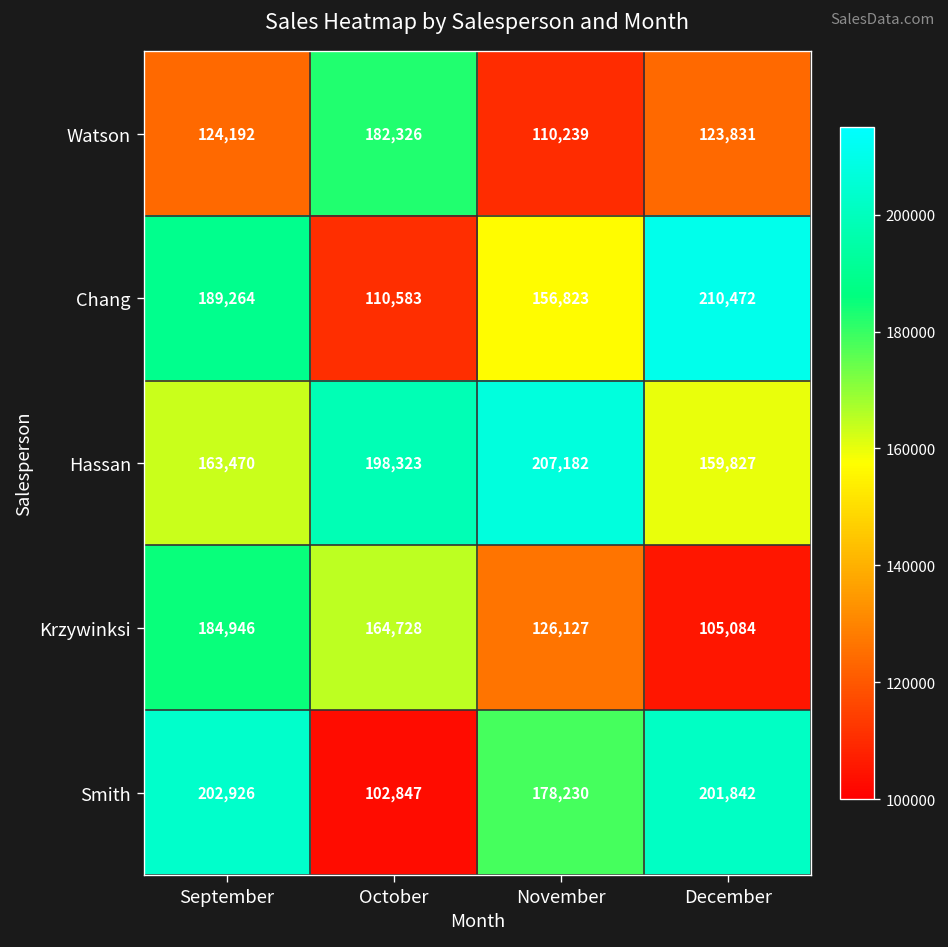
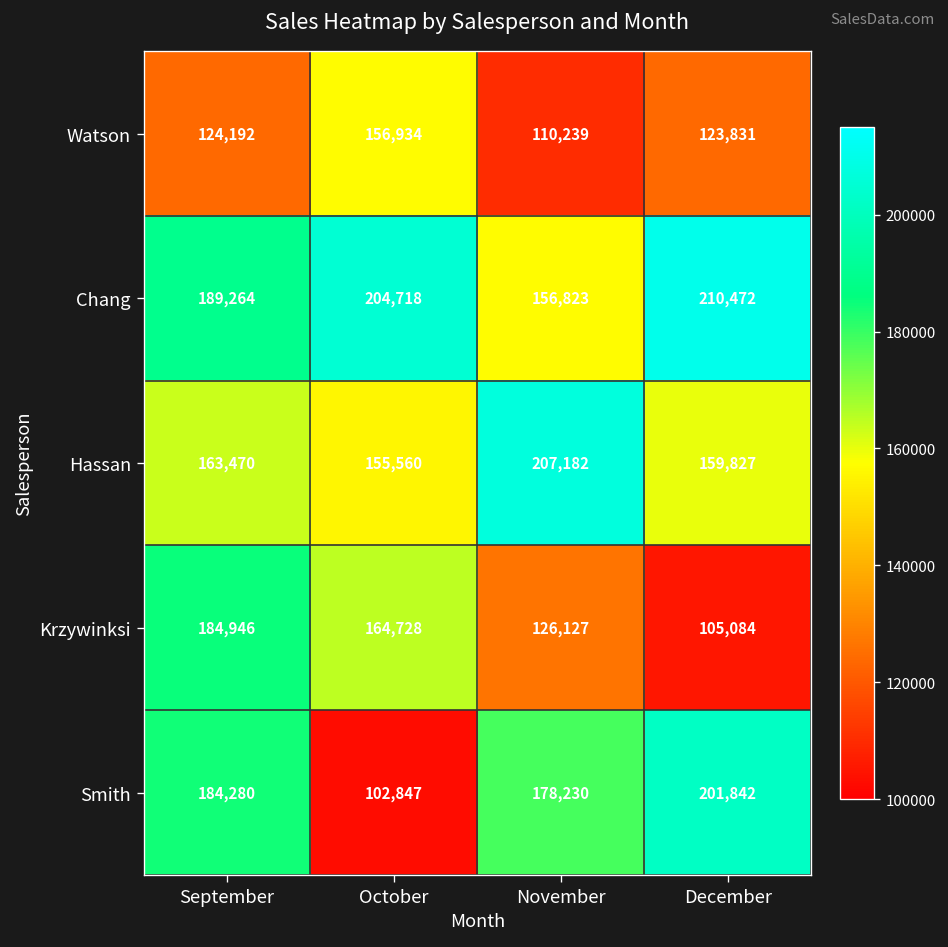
Watson, October: 182,326 -> 156,934
Chang, October: 110,583 -> 204,718
Hassan, October: 198,323 -> 155,560
Smith, September: 202,926 -> 184,280
